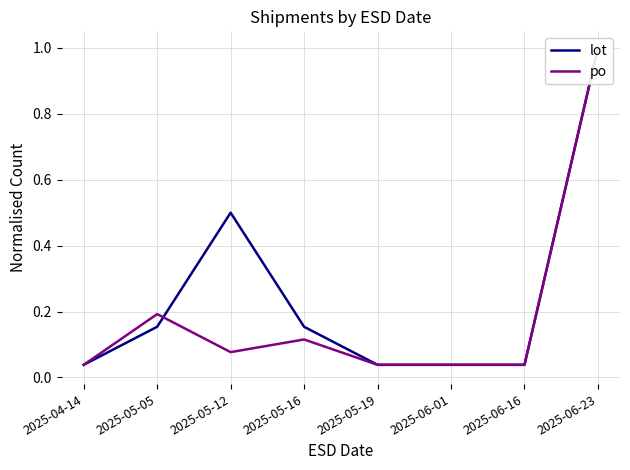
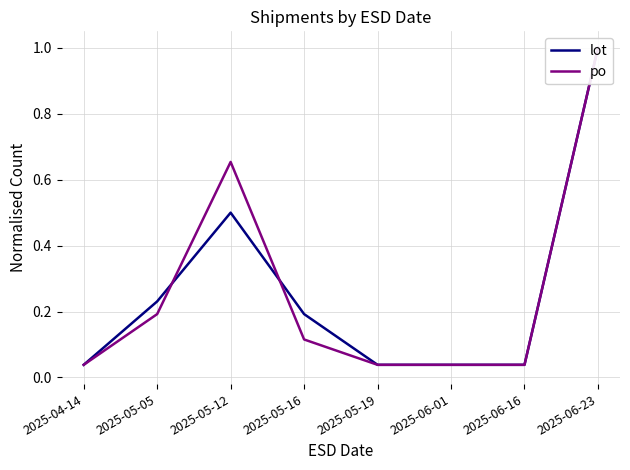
lot, 2025-05-05: 0.15 -> 0.23
po, 2025-05-12: 0.08 -> 0.65
lot, 2025-05-16: 0.15 -> 0.19
